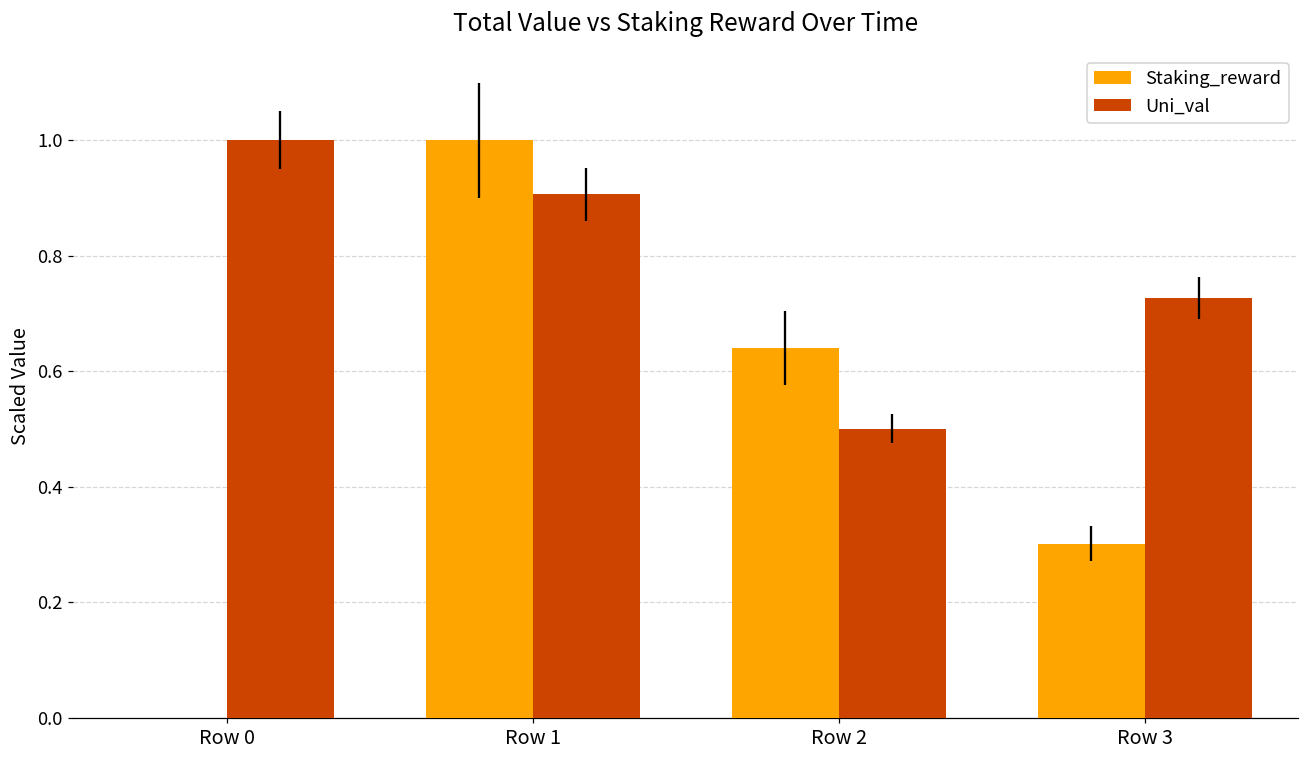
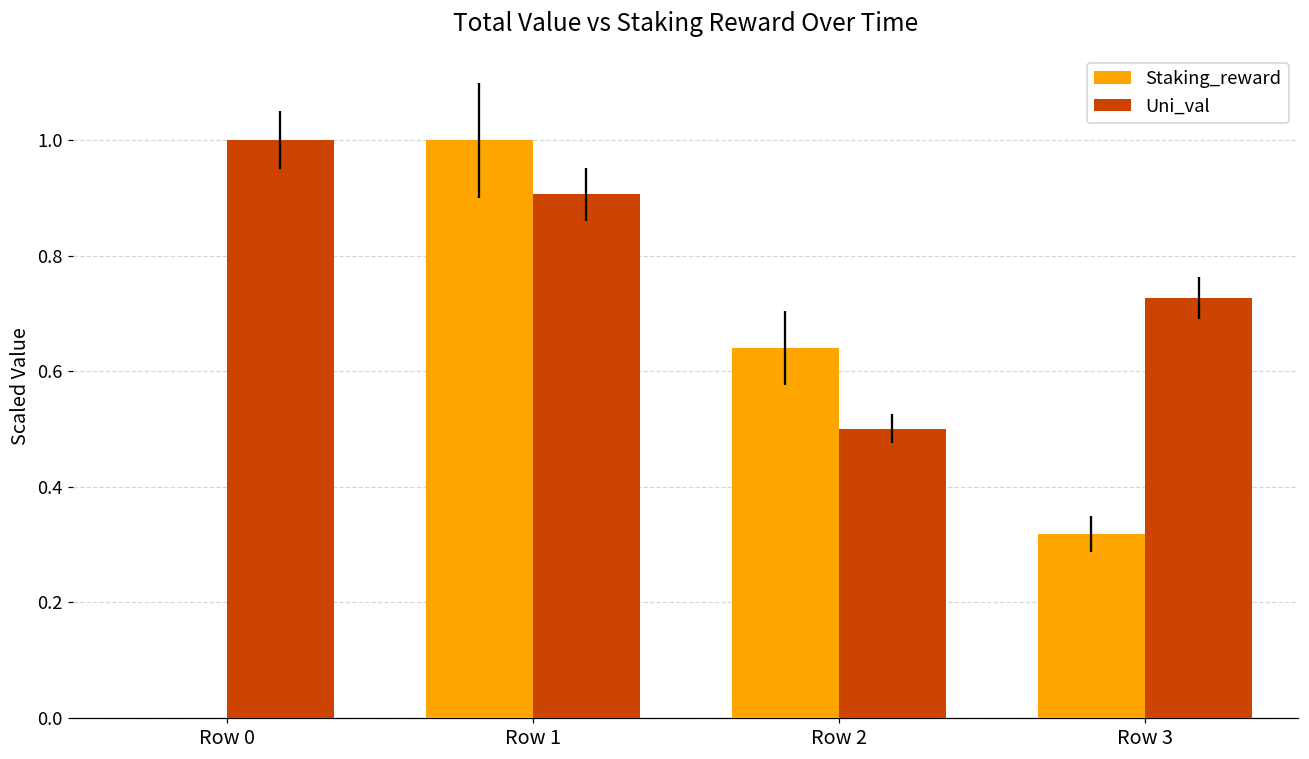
Staking_reward, Row 3: 0.30 -> 0.32
